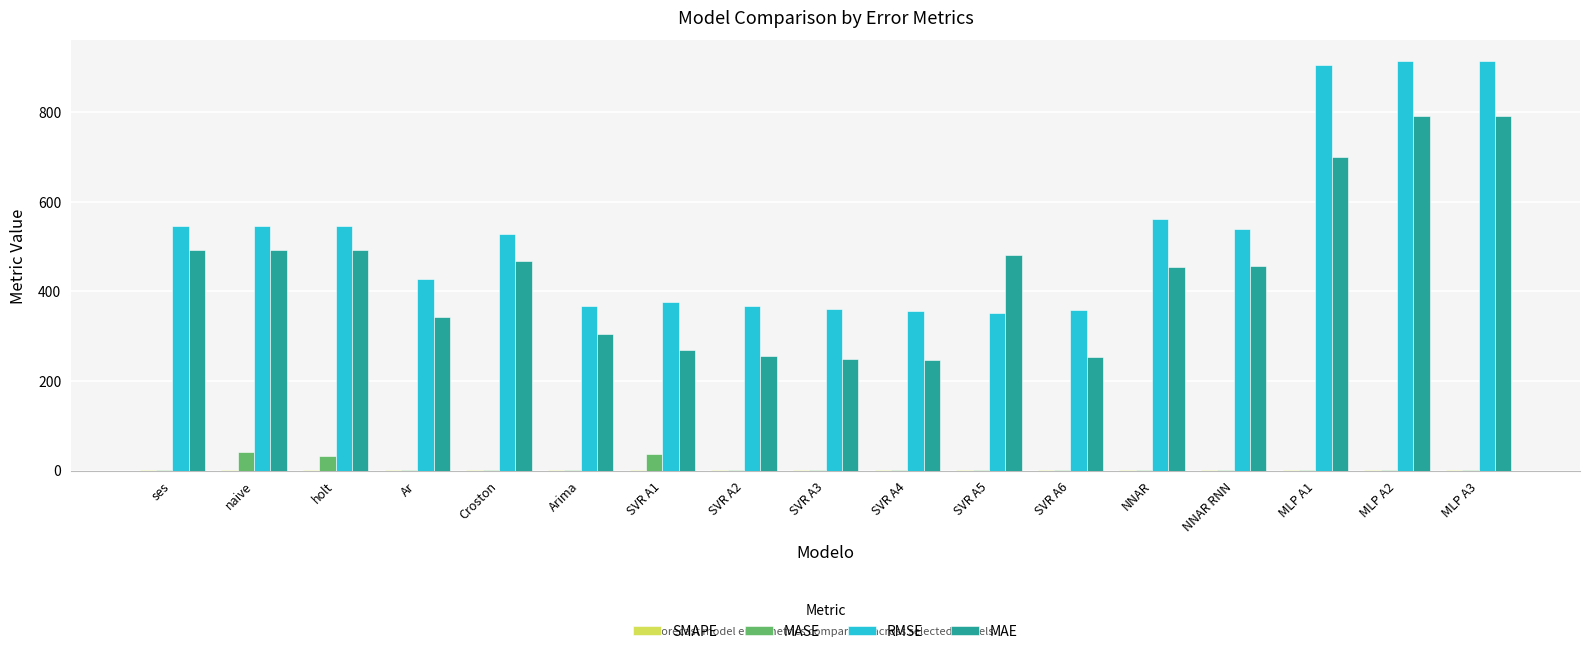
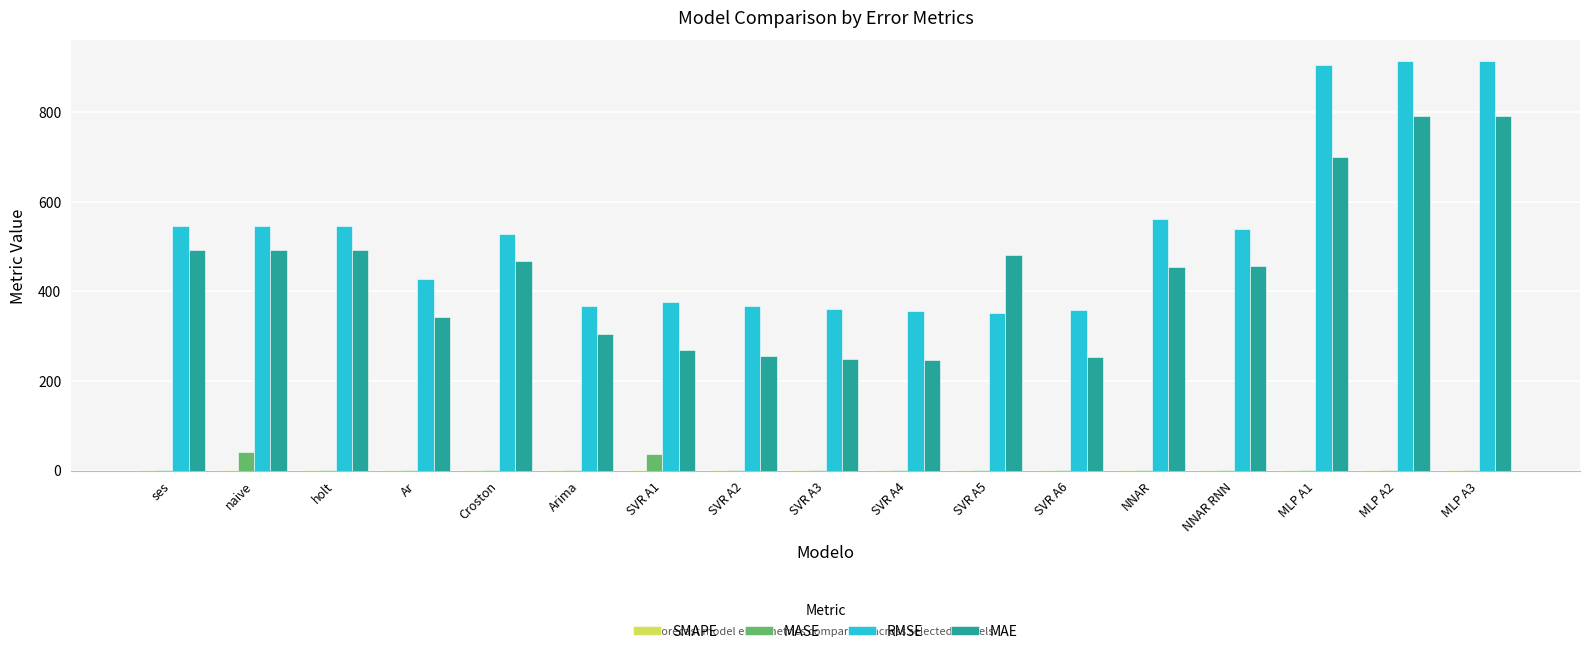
MASE, holt: 30 -> 0
